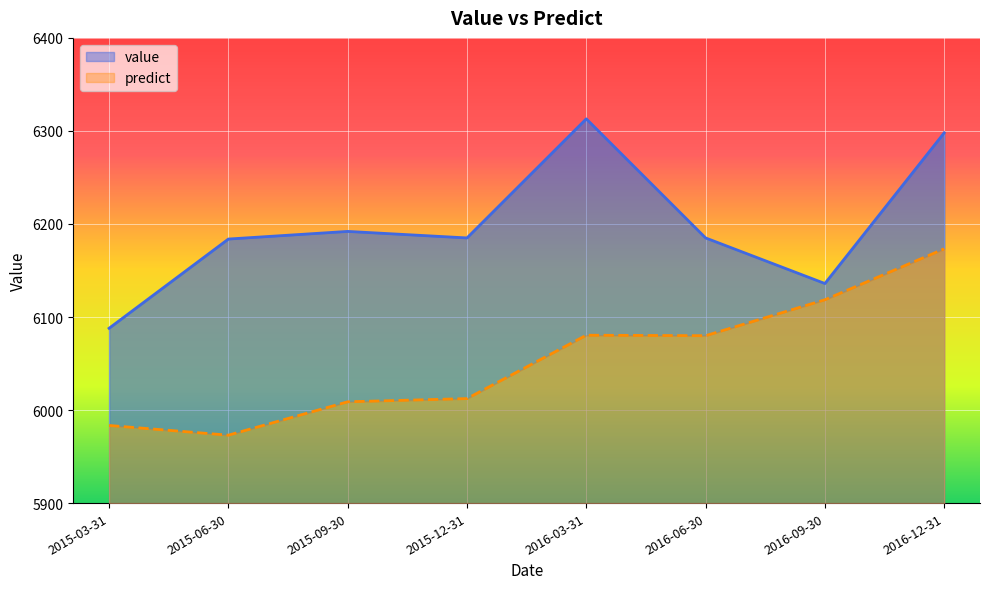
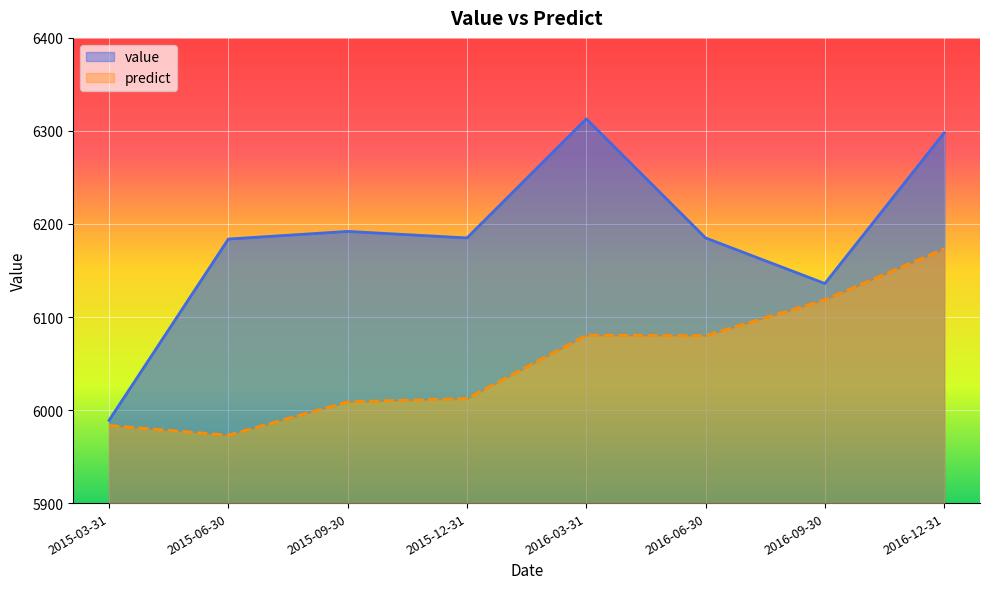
value, 2015-03-31: 6090 -> 5990
